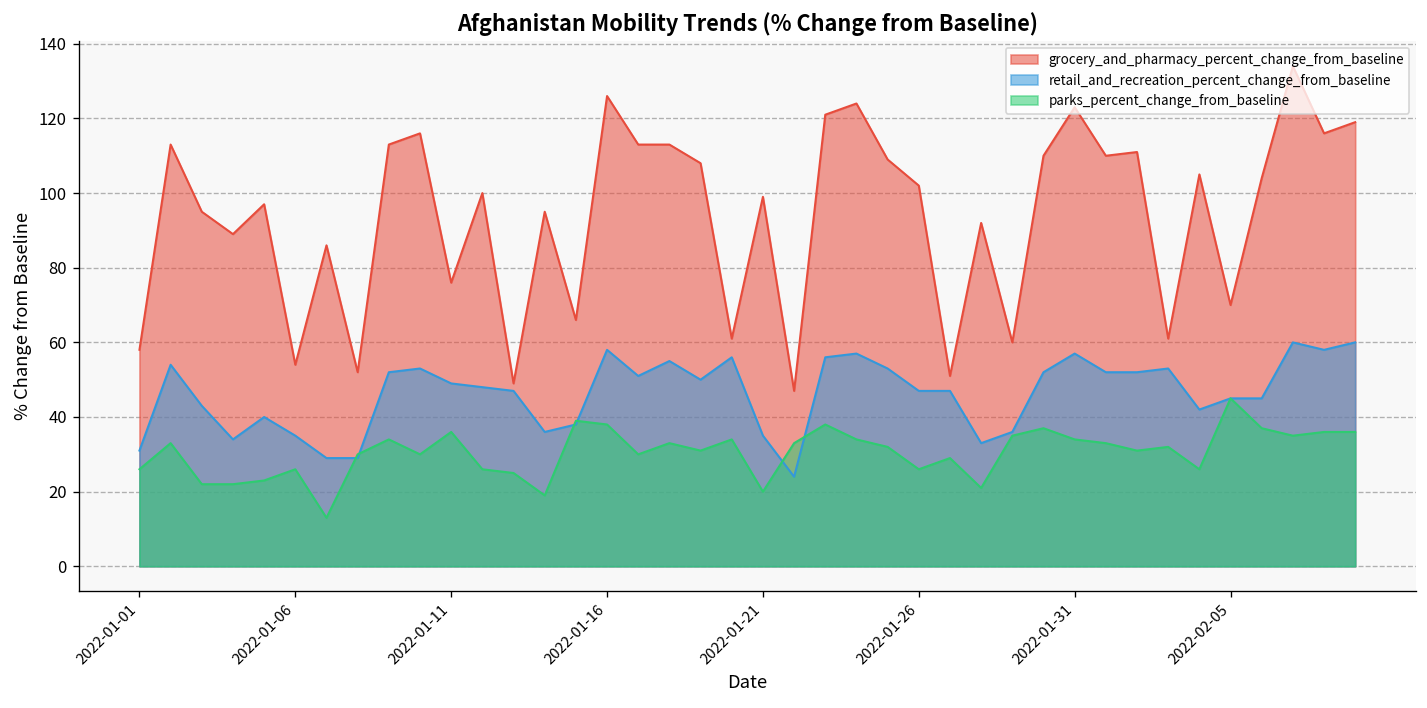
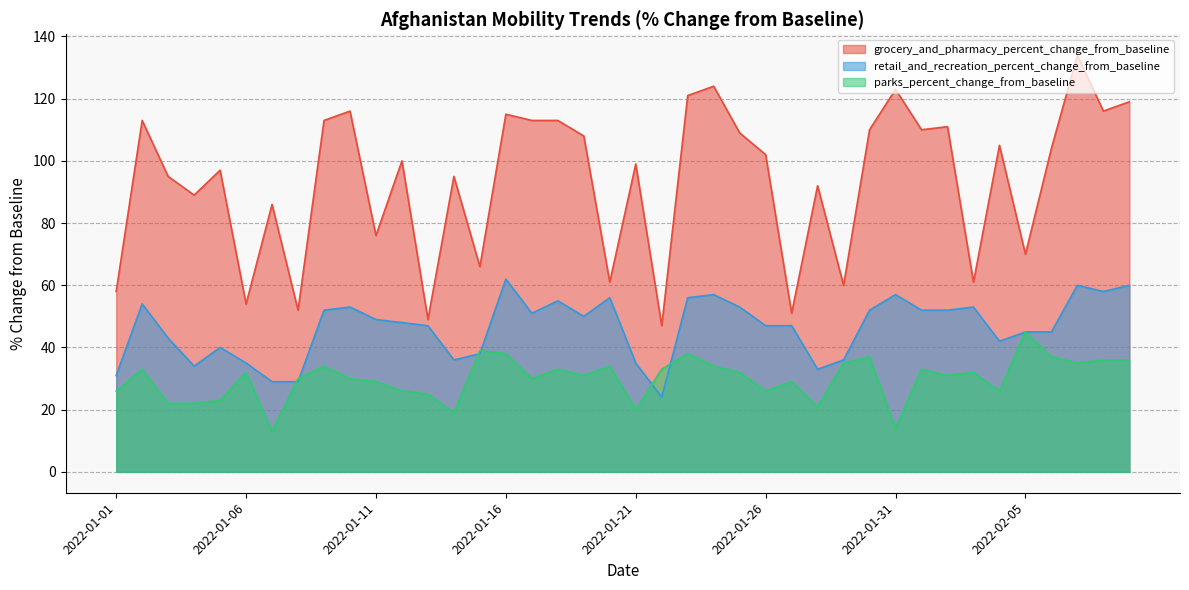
parks_percent_change_from_baseline, 2022-01-06: 26 -> 32
parks_percent_change_from_baseline, 2022-01-11: 36 -> 29
grocery_and_pharmacy_percent_change_from_baseline, 2022-01-16: 126 -> 115
retail_and_recreation_percent_change_from_baseline, 2022-01-16: 58 -> 62
parks_percent_change_from_baseline, 2022-01-31: 34 -> 14
